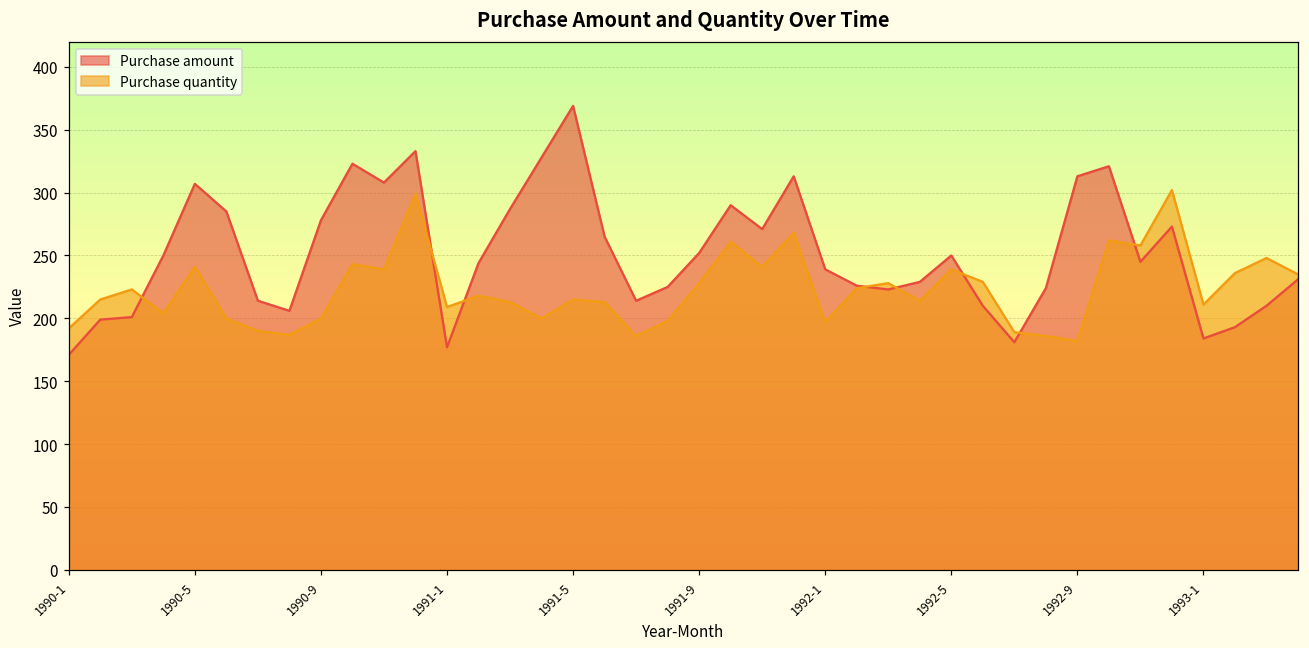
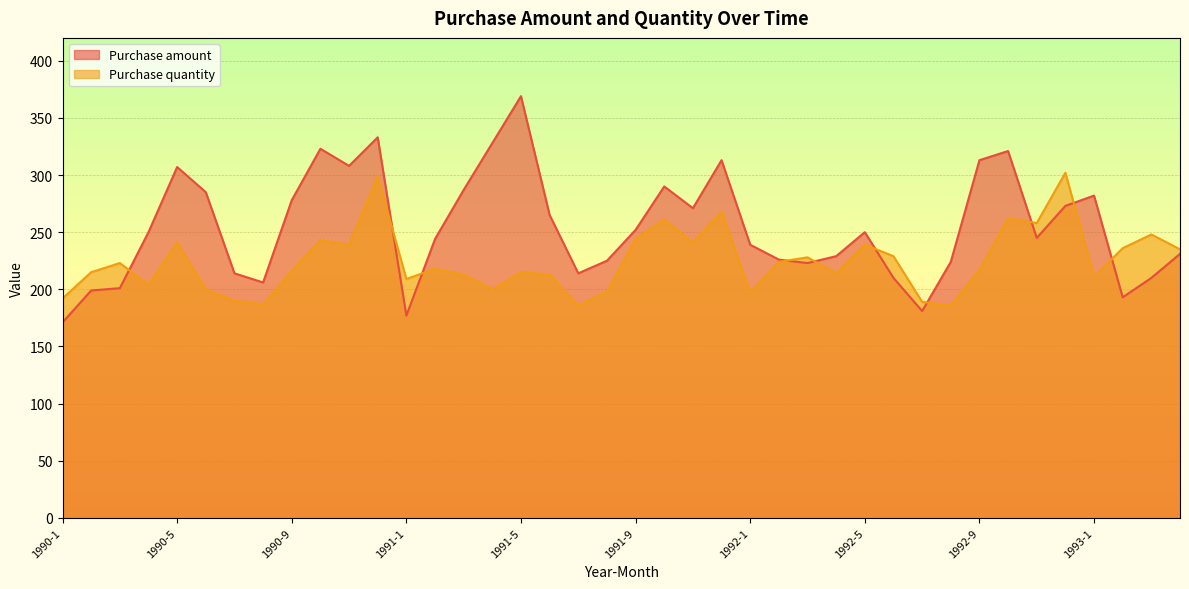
Purchase quantity, 1990-9: 200 -> 216
Purchase quantity, 1991-9: 228 -> 244
Purchase quantity, 1992-9: 182 -> 217
Purchase amount, 1993-1: 184 -> 282
